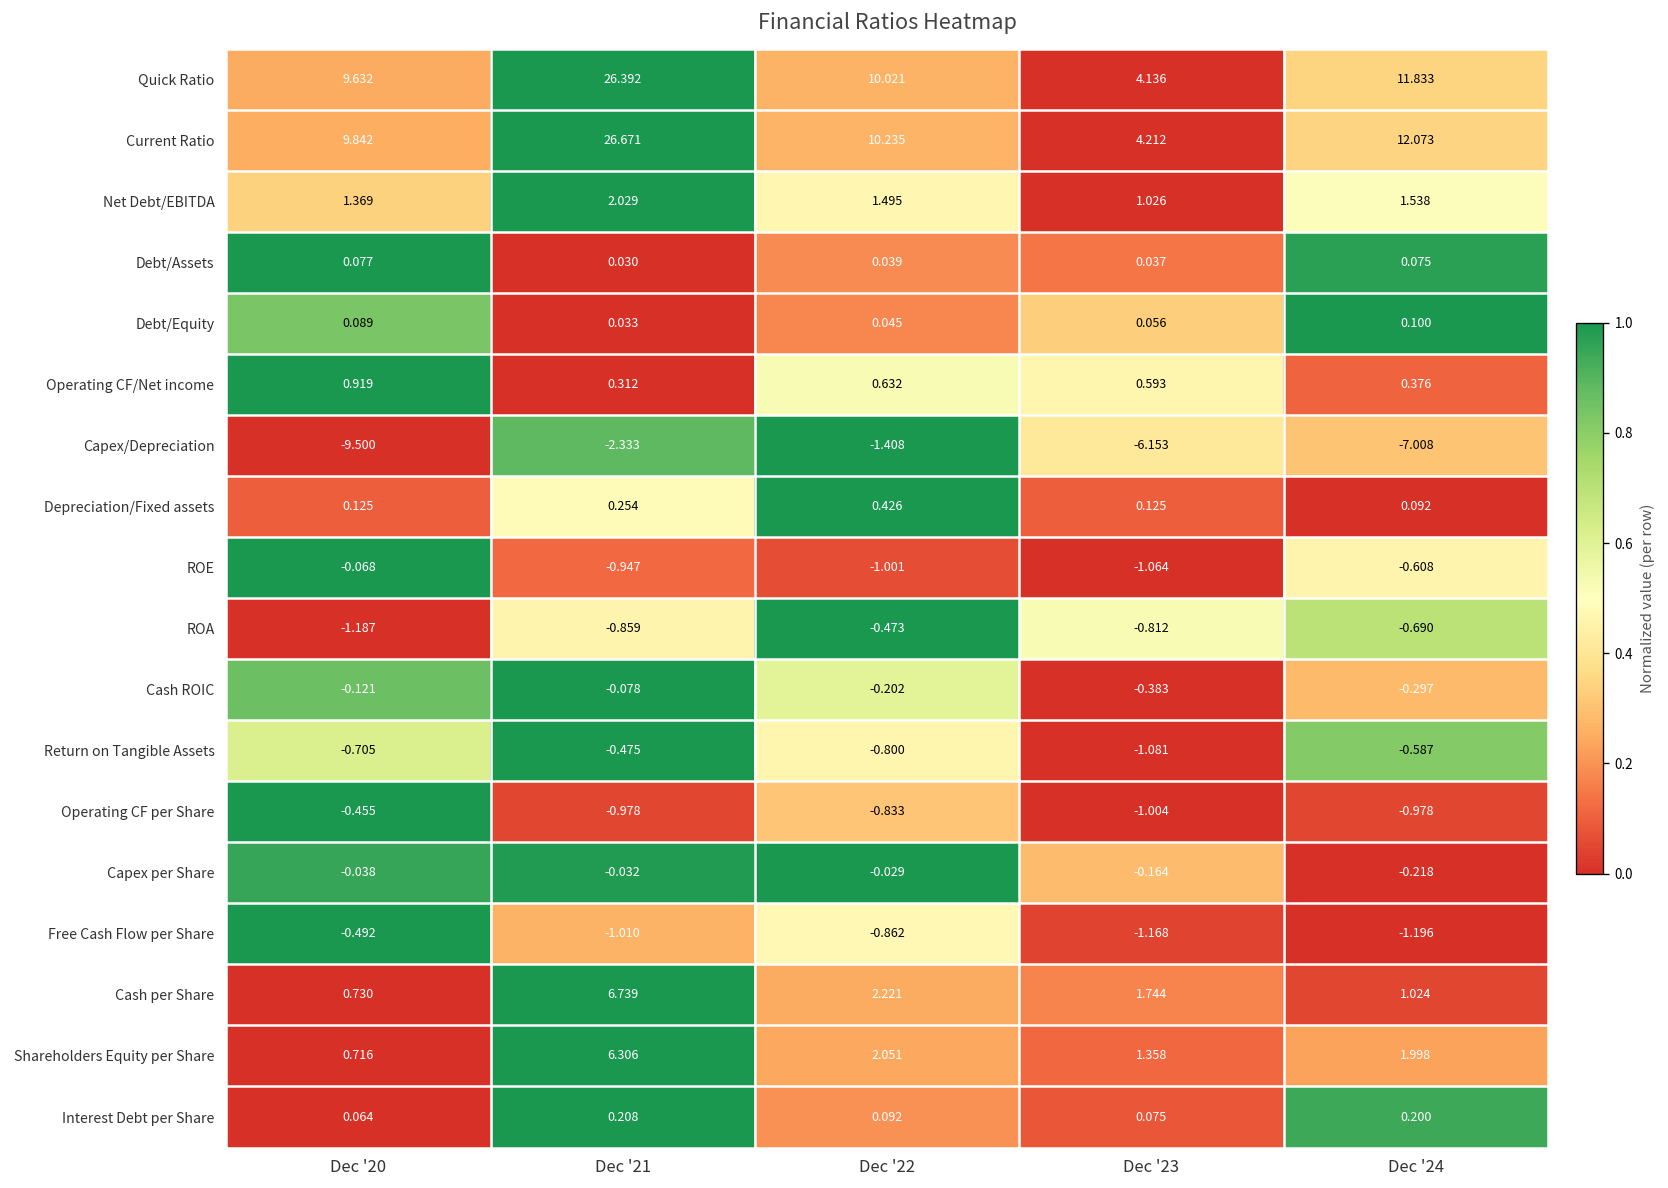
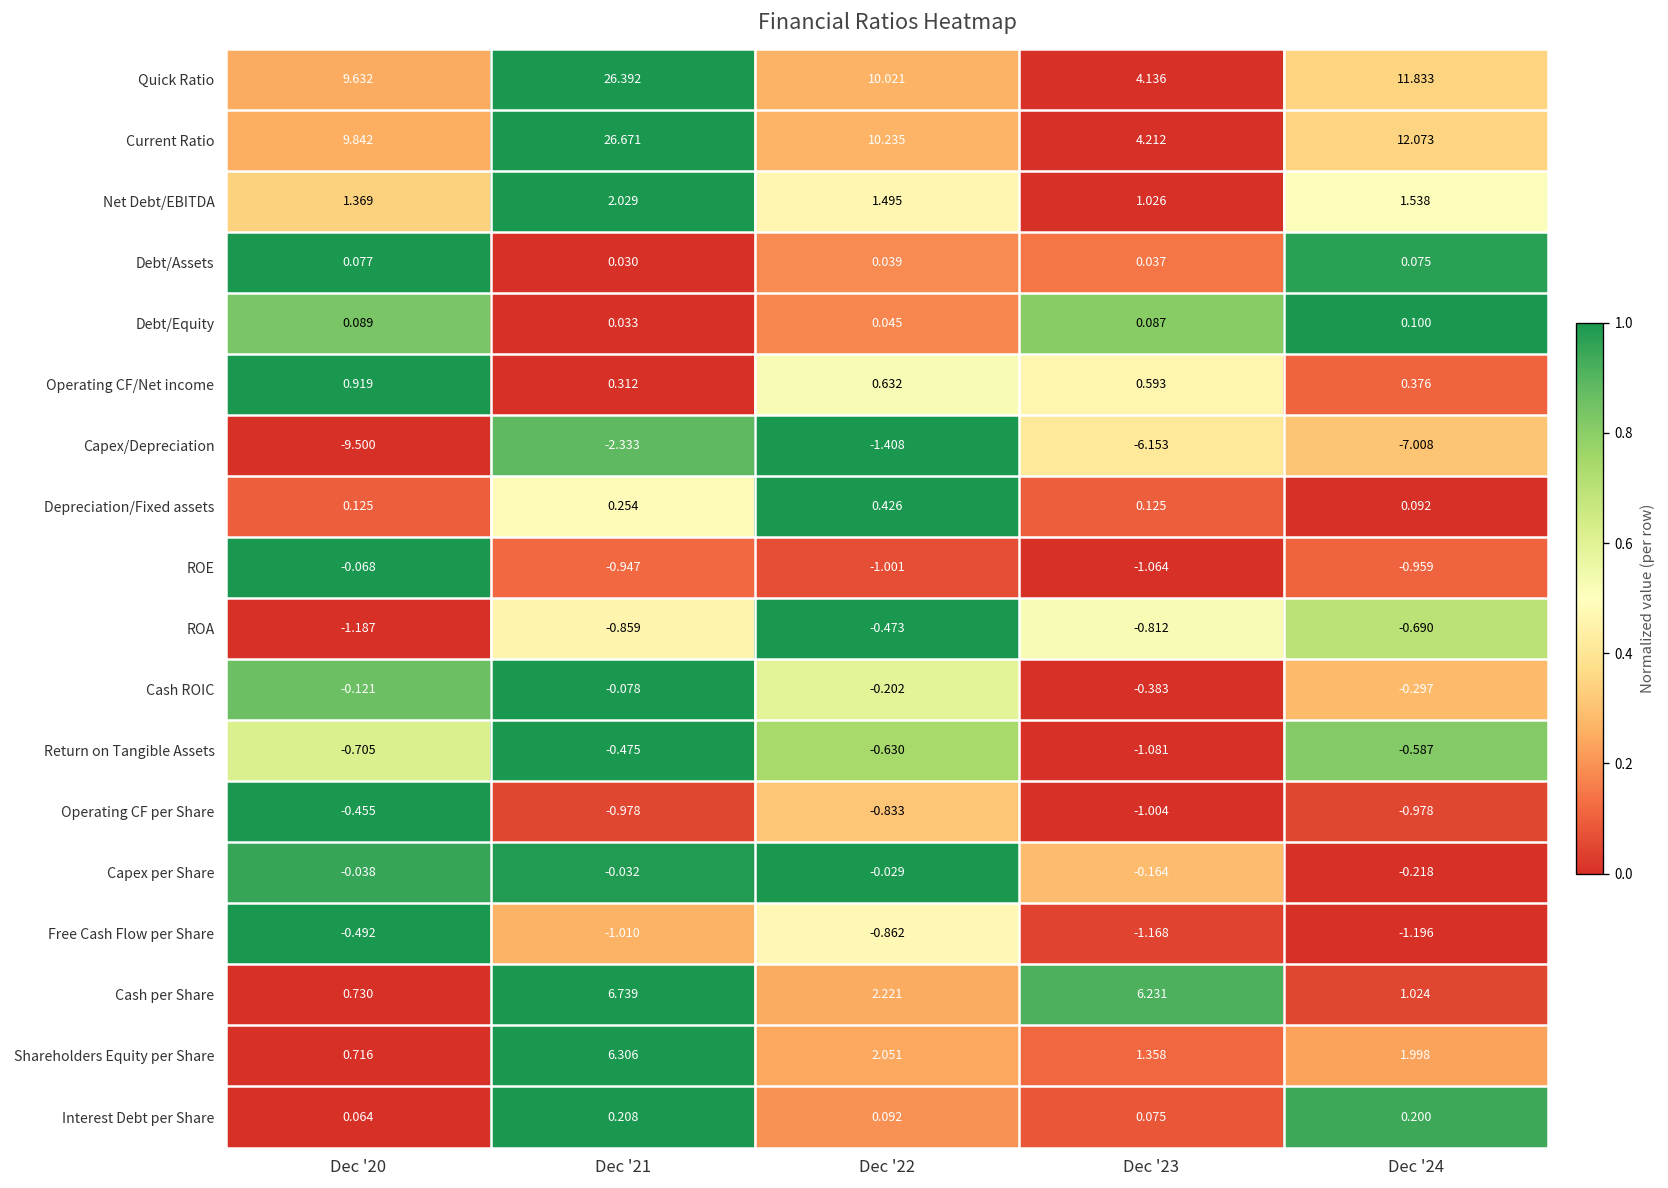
Debt/Equity, Dec '23: 0.056 -> 0.087
ROE, Dec '24: -0.608 -> -0.959
Return on Tangible Assets, Dec '22: -0.800 -> -0.630
Cash per Share, Dec '23: 1.744 -> 6.231
